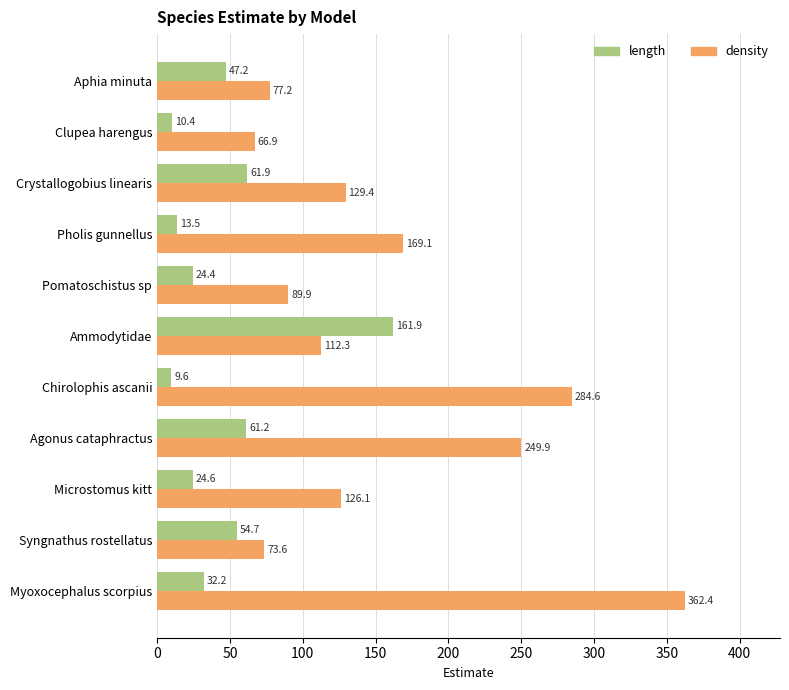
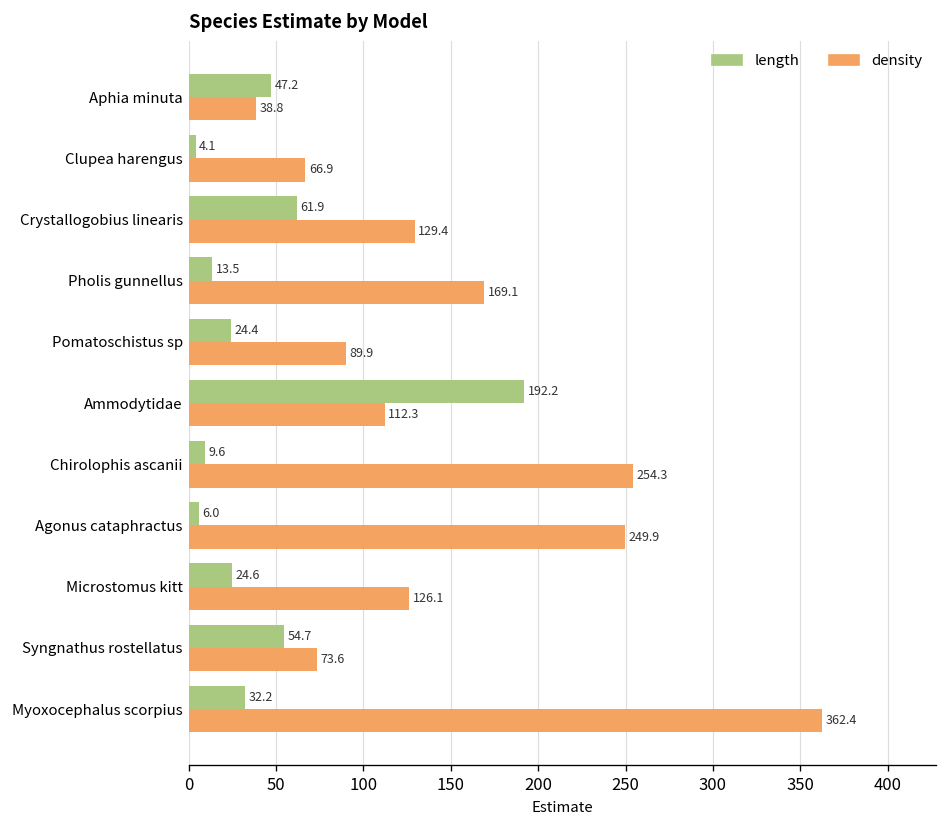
density, Aphia minuta: 77.2 -> 38.8
length, Clupea harengus: 10.4 -> 4.1
length, Ammodytidae: 161.9 -> 192.2
density, Chirolophis ascanii: 284.6 -> 254.3
length, Agonus cataphractus: 61.2 -> 6.0
